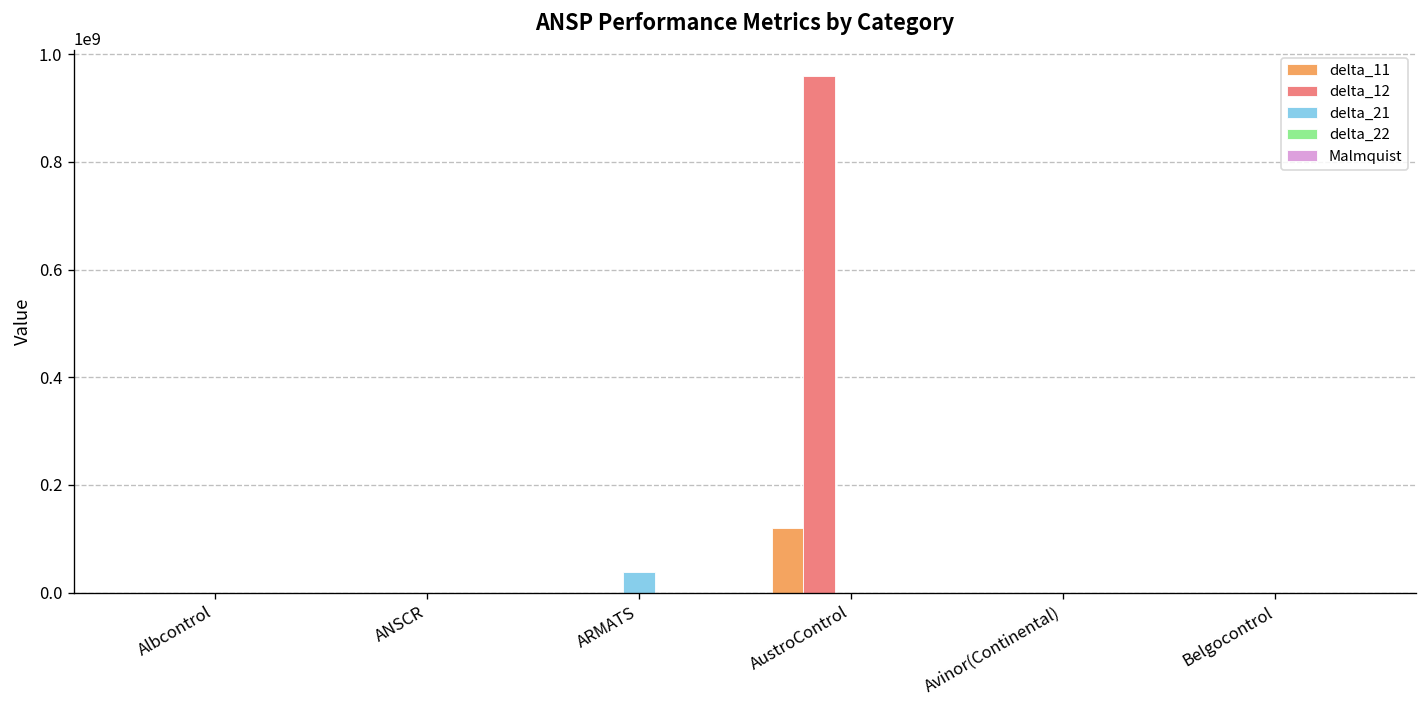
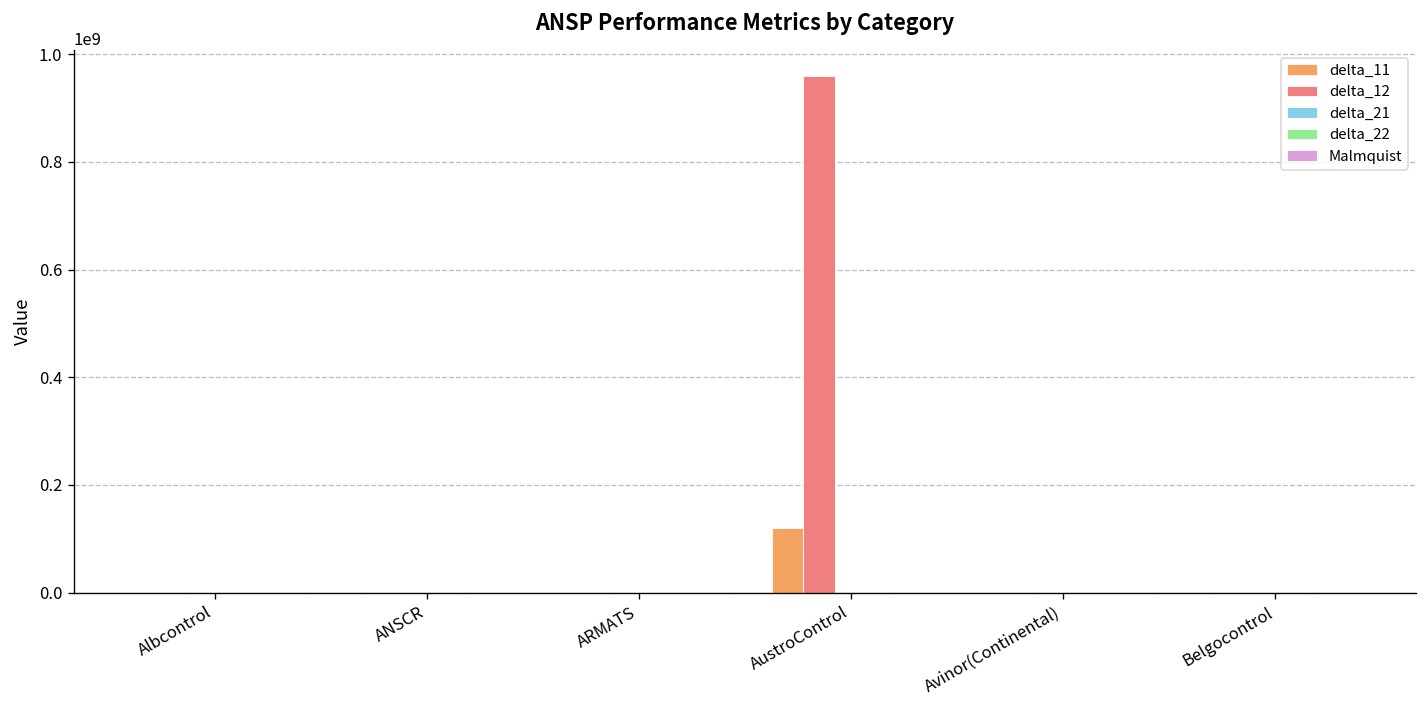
delta_21, ARMATS: 40000000 -> 0
